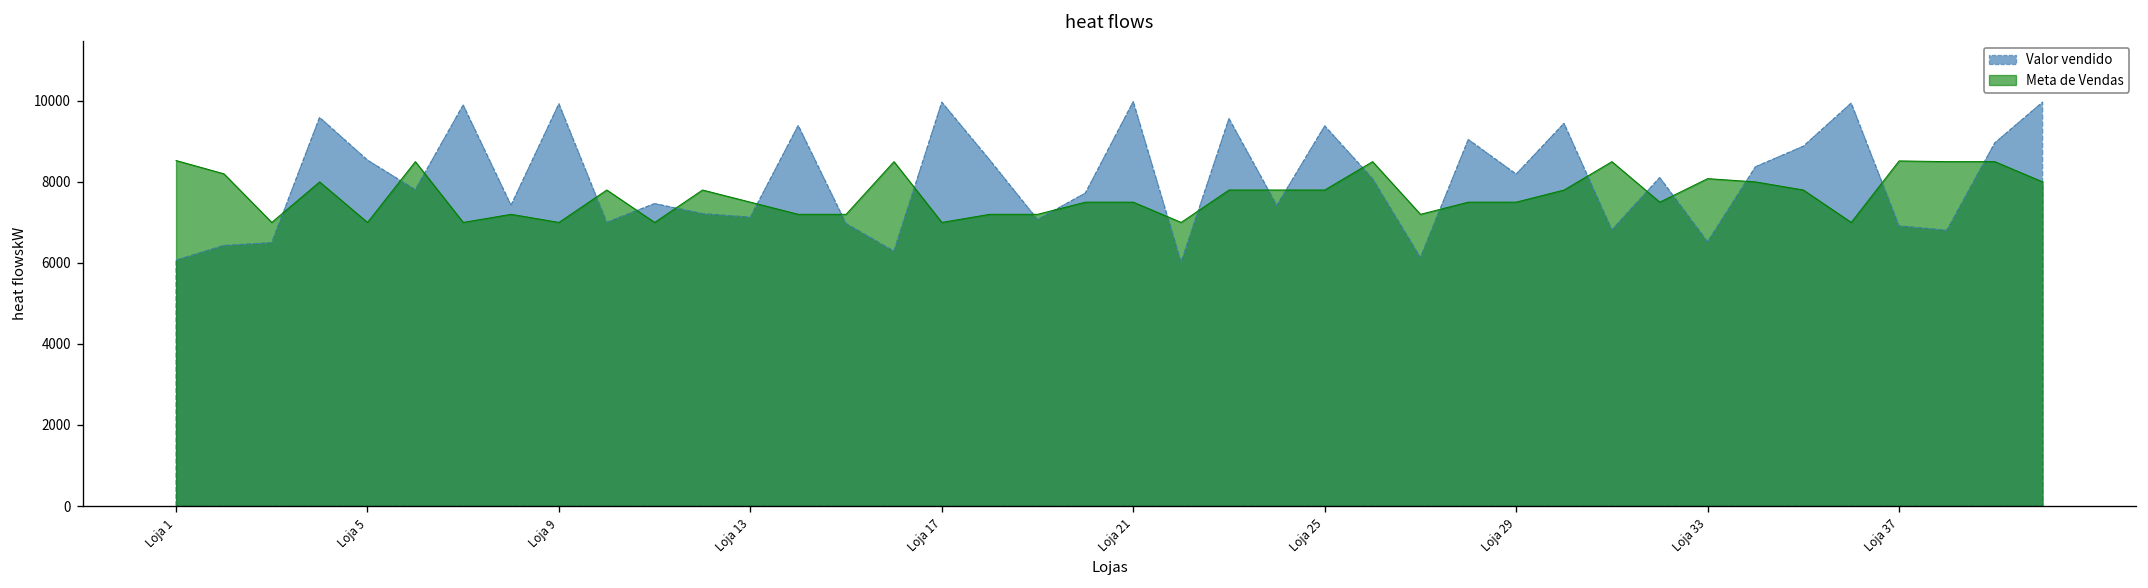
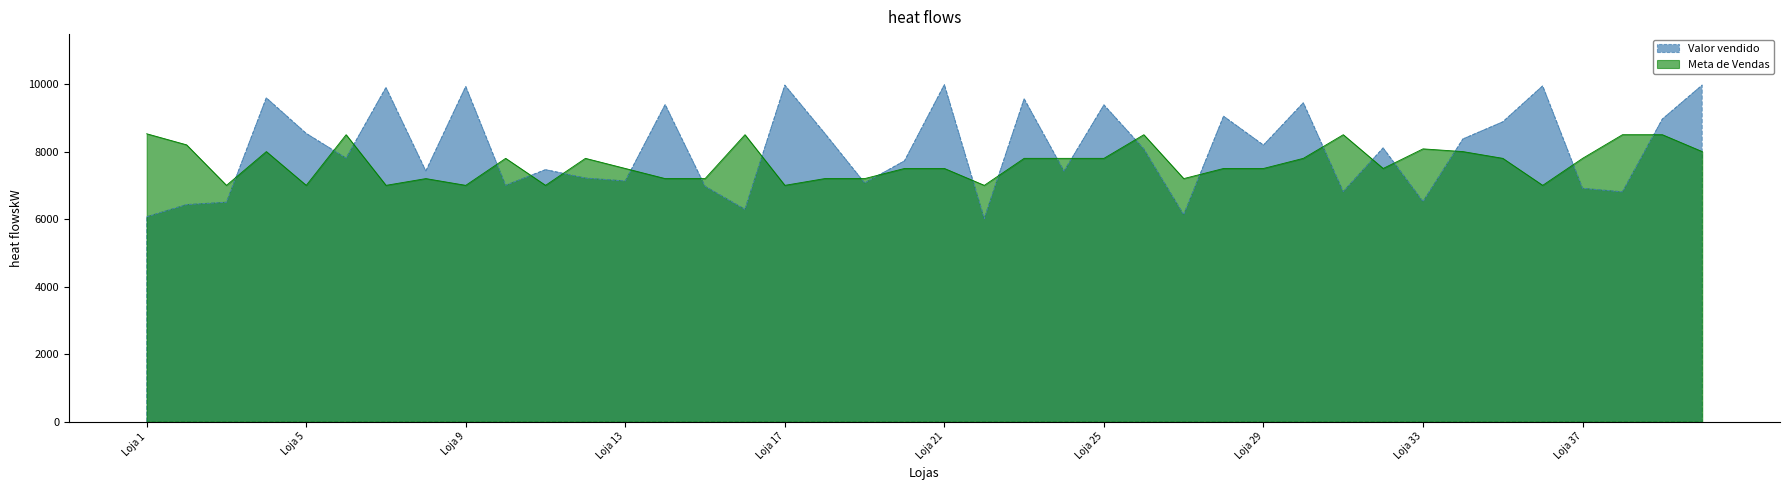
Meta de Vendas, Loja 37: 8500 -> 7800
